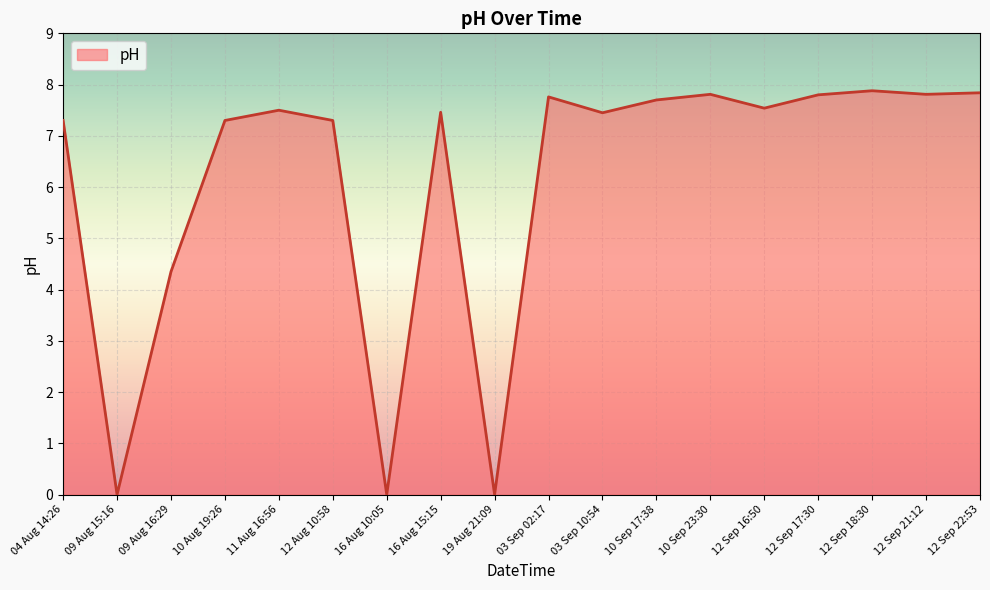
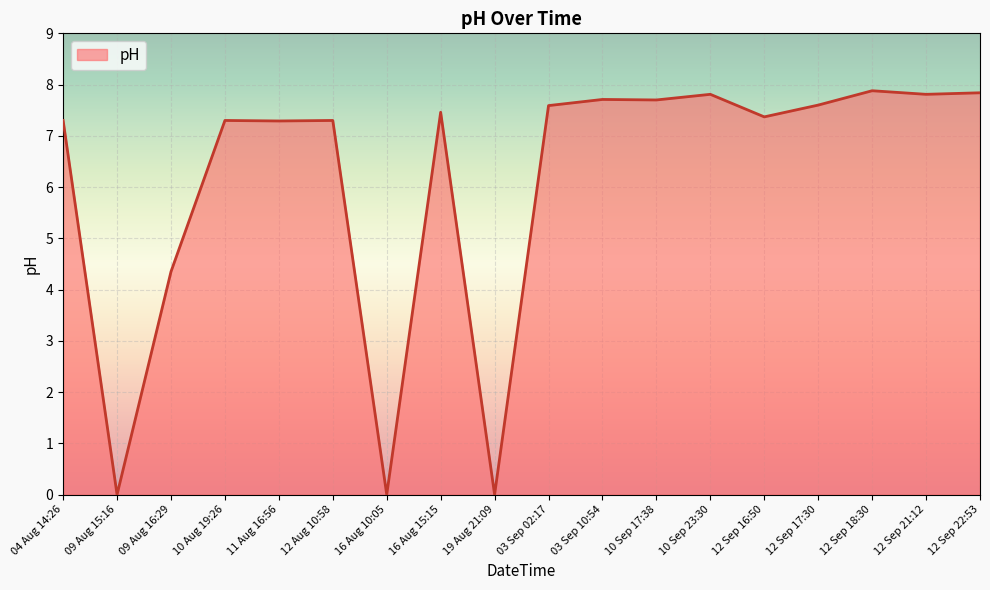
11 Aug 16:56: 7.5 -> 7.3
03 Sep 02:17: 7.8 -> 7.6
03 Sep 10:54: 7.5 -> 7.7
12 Sep 16:50: 7.5 -> 7.4
12 Sep 17:30: 7.8 -> 7.6
